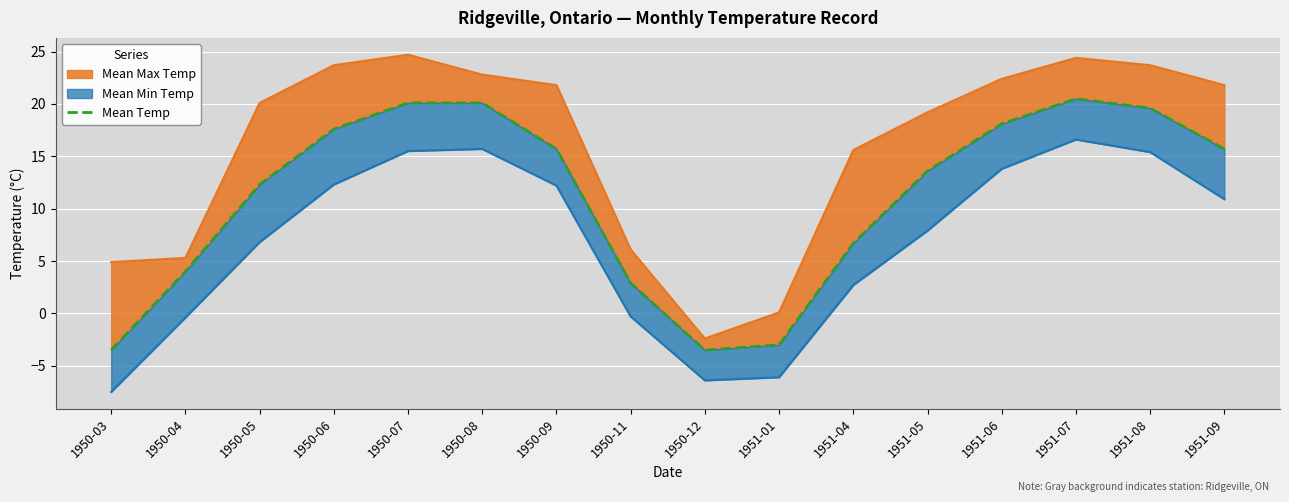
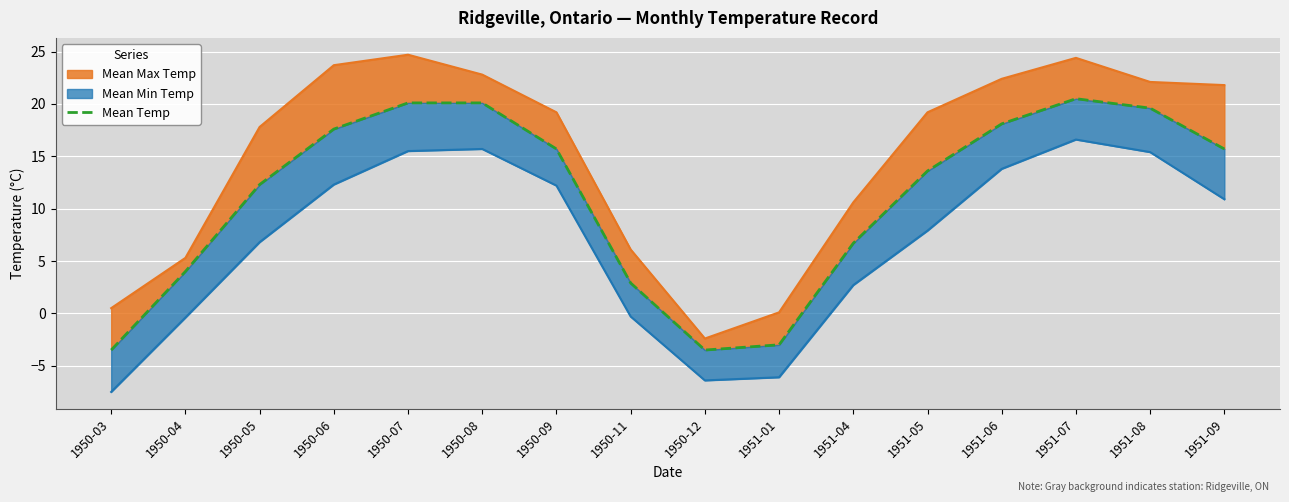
Mean Max Temp, 1950-03: 4.9 -> 0.5
Mean Max Temp, 1950-05: 20.1 -> 17.8
Mean Max Temp, 1950-09: 21.8 -> 19.2
Mean Max Temp, 1951-04: 15.6 -> 10.6
Mean Max Temp, 1951-08: 23.7 -> 22.1
